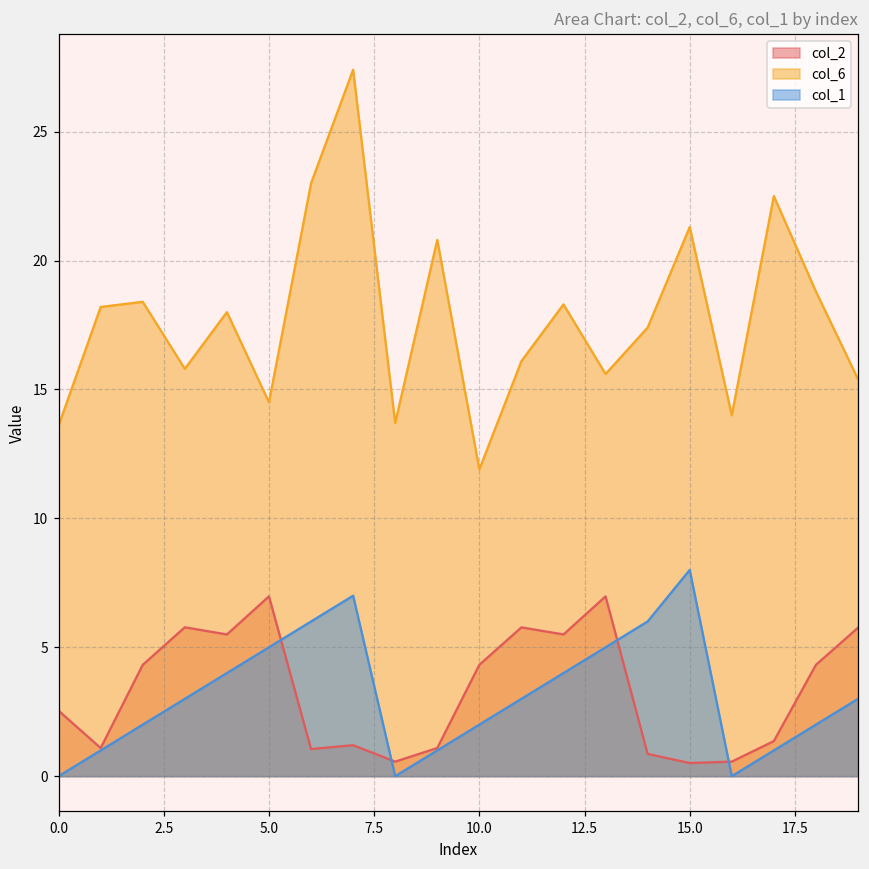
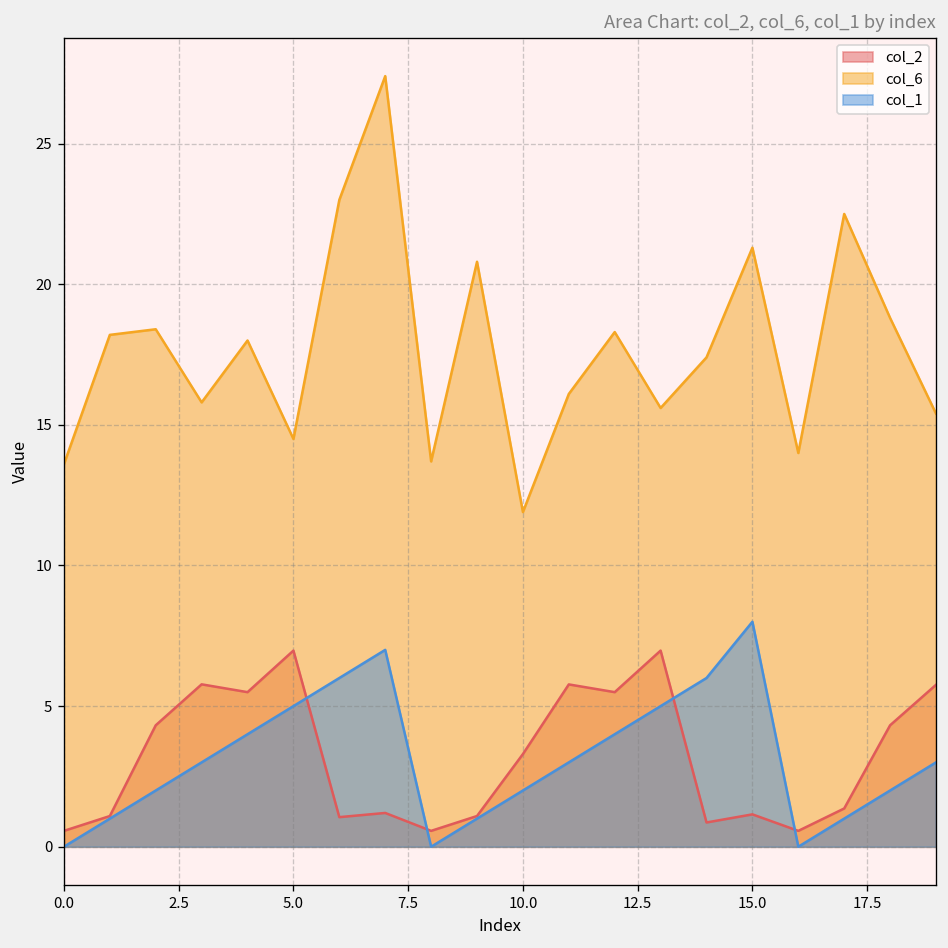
col_2, 0.0: 2.5 -> 0.6
col_2, 10.0: 4.3 -> 3.3
col_2, 15.0: 0.5 -> 1.2
